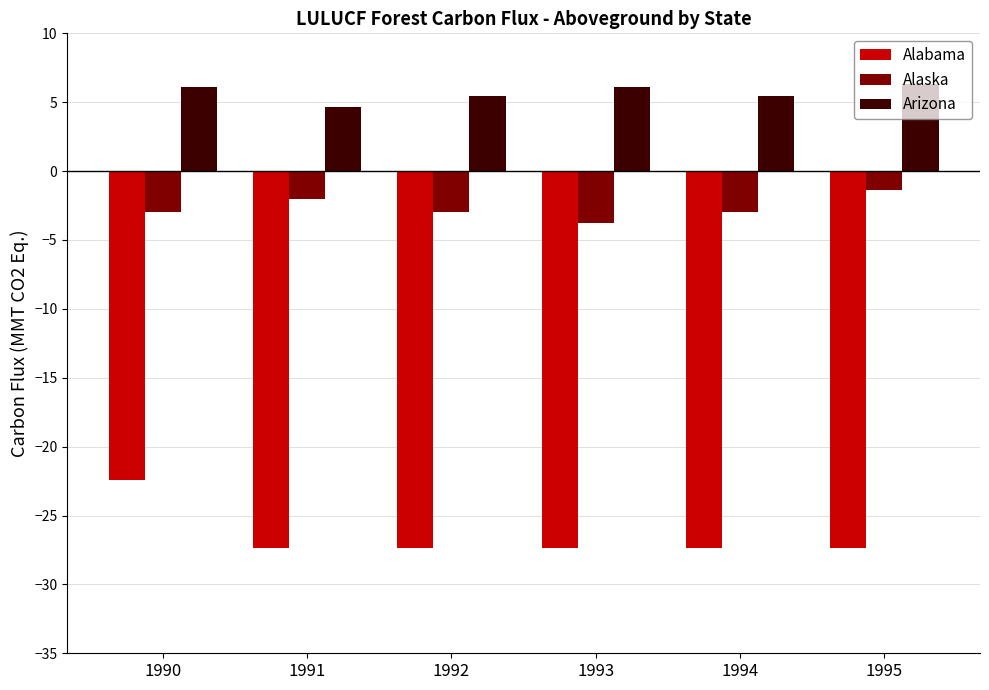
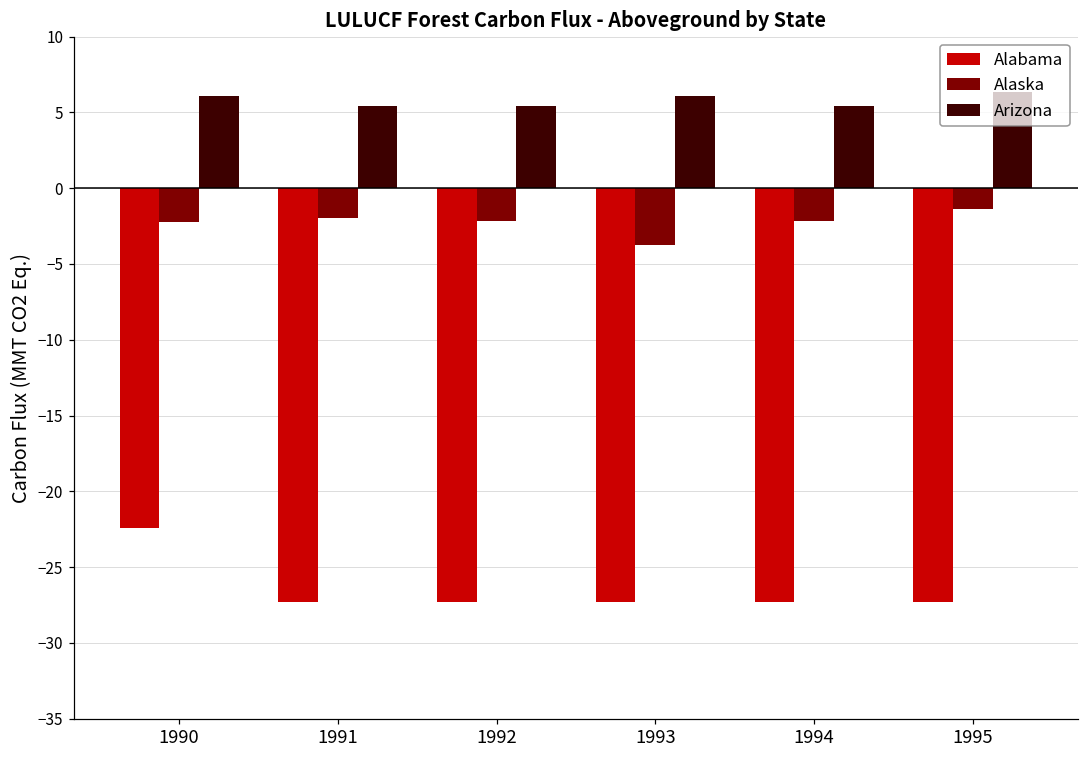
Alaska, 1990: -2.9 -> -2.2
Arizona, 1991: 4.6 -> 5.5
Alaska, 1992: -2.9 -> -2.2
Alaska, 1994: -2.9 -> -2.2
